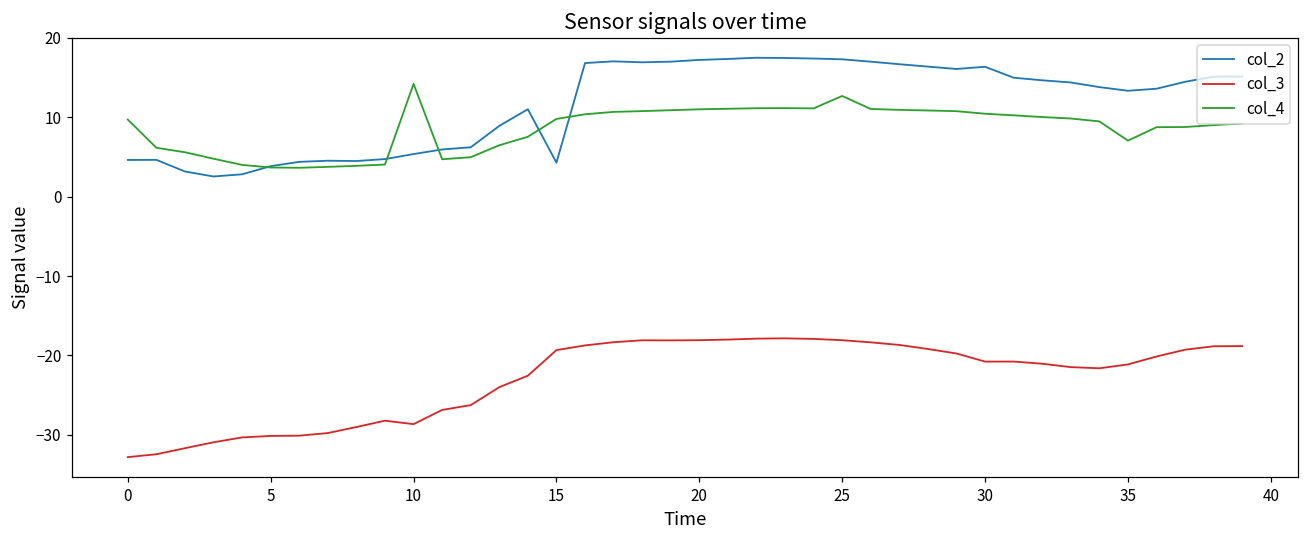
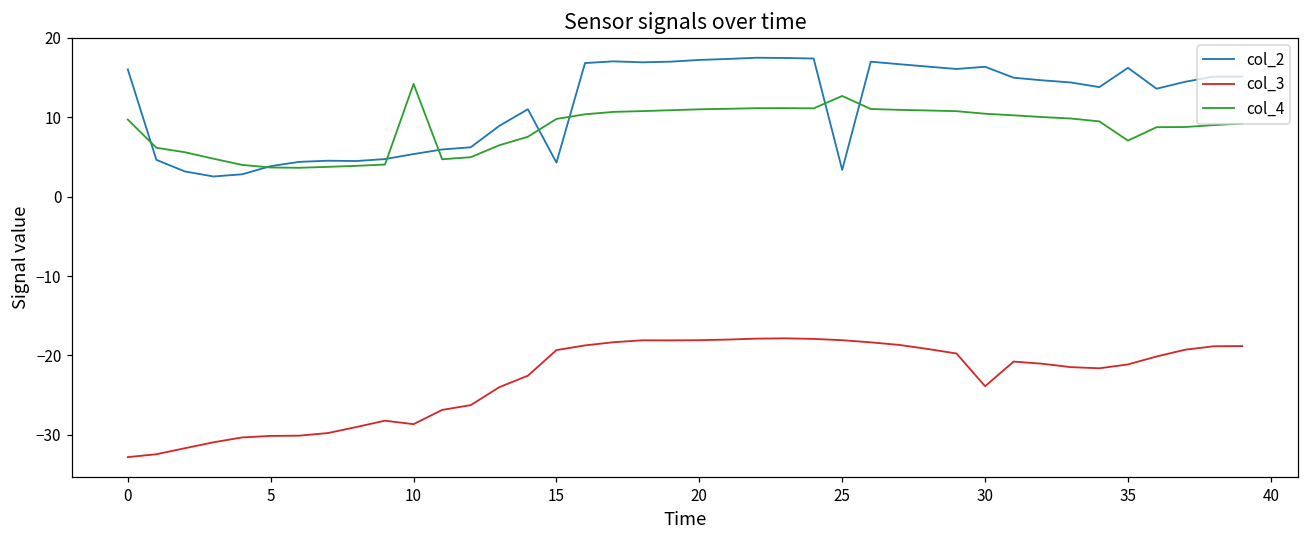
col_2, 0: 5 -> 16
col_2, 25: 17 -> 3
col_3, 30: -21 -> -24
col_2, 35: 13 -> 16
